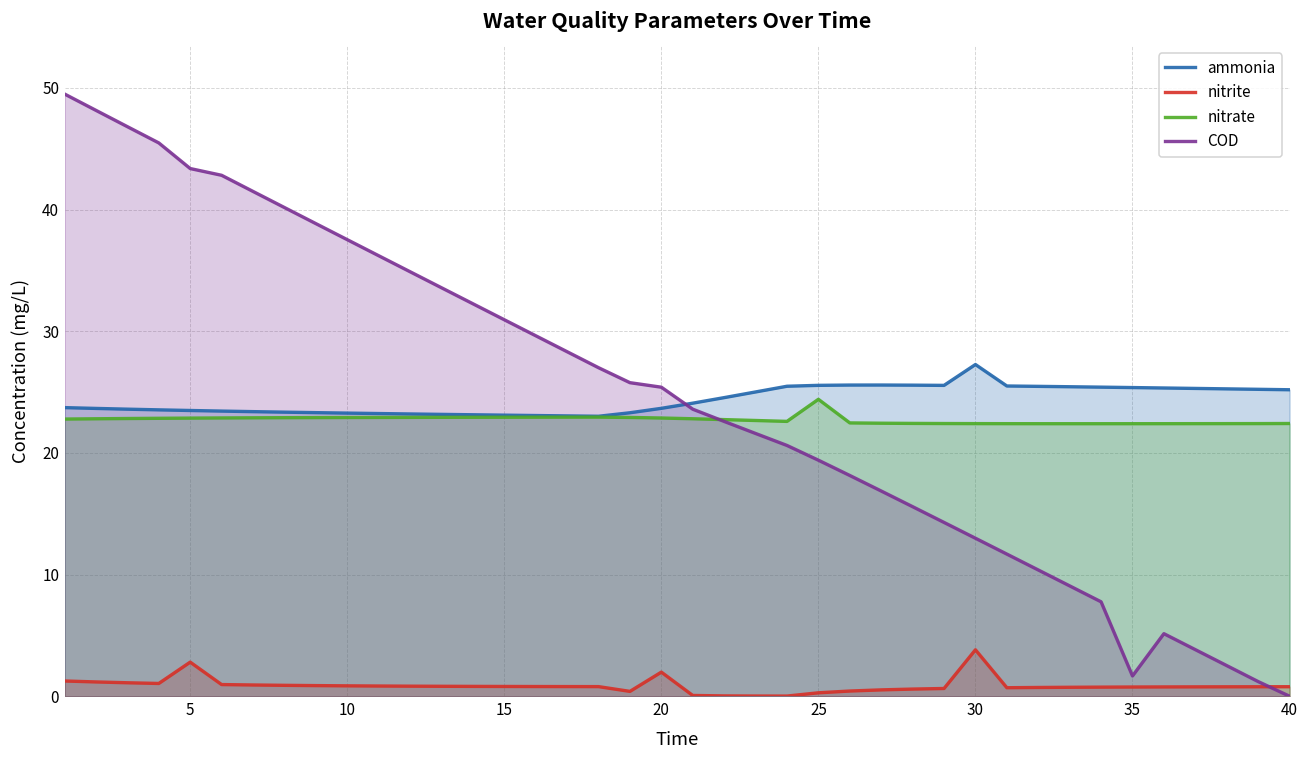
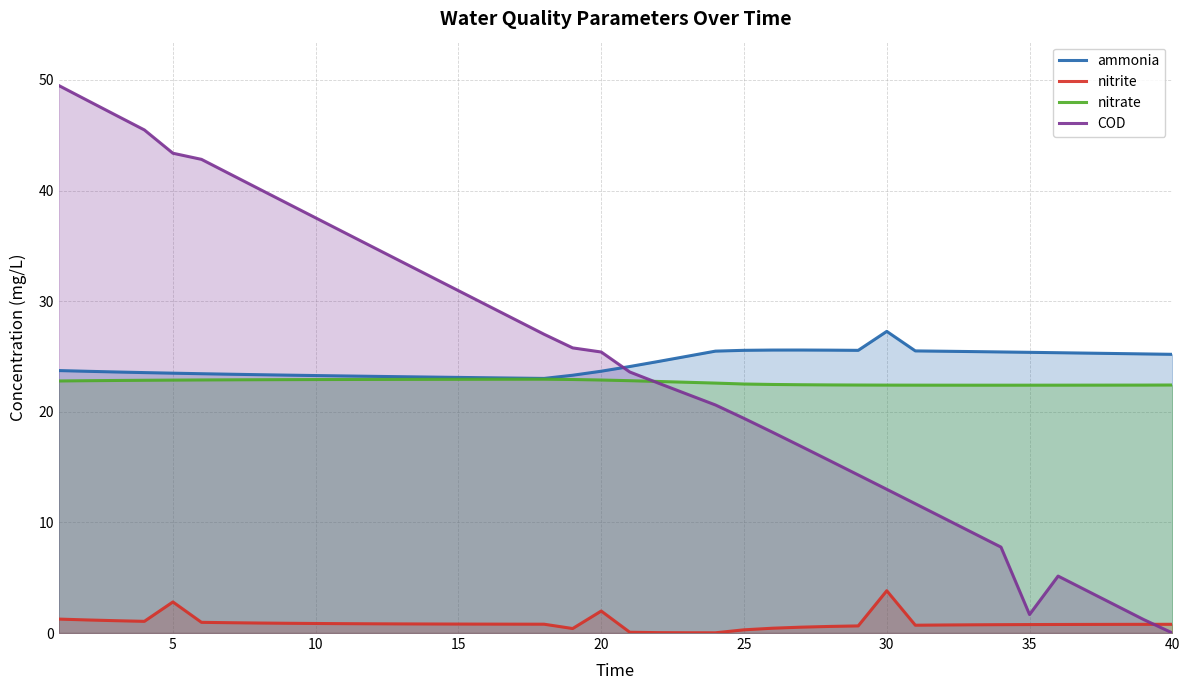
nitrate, 25: 24.4 -> 22.5
